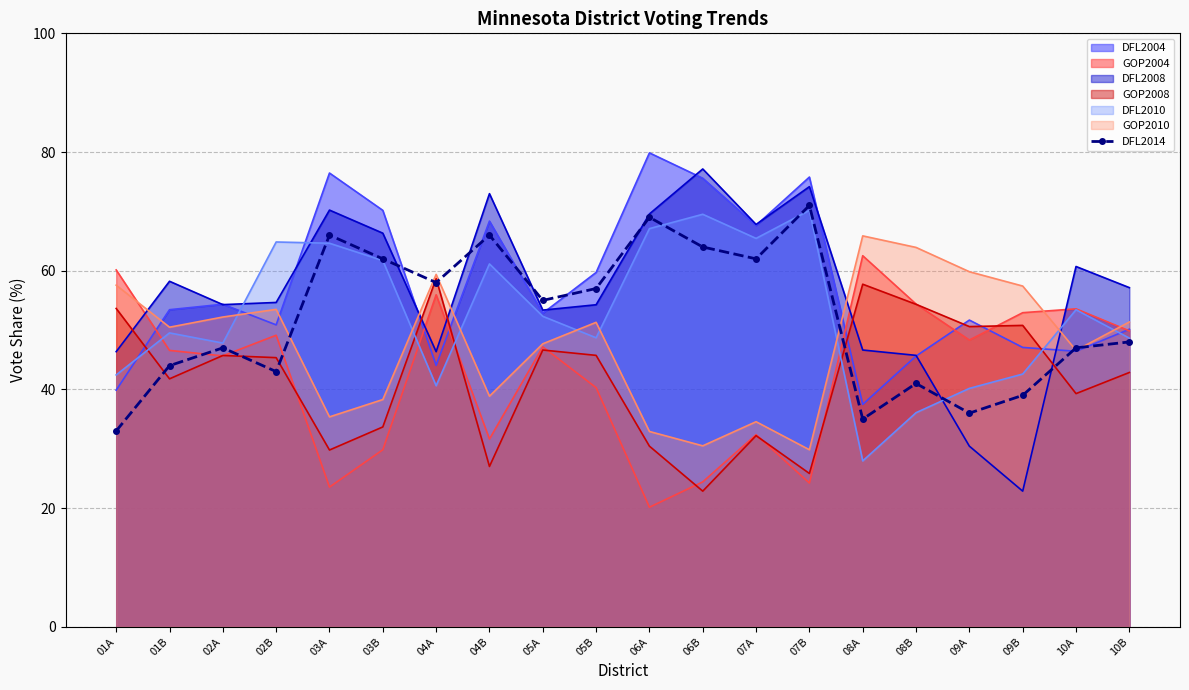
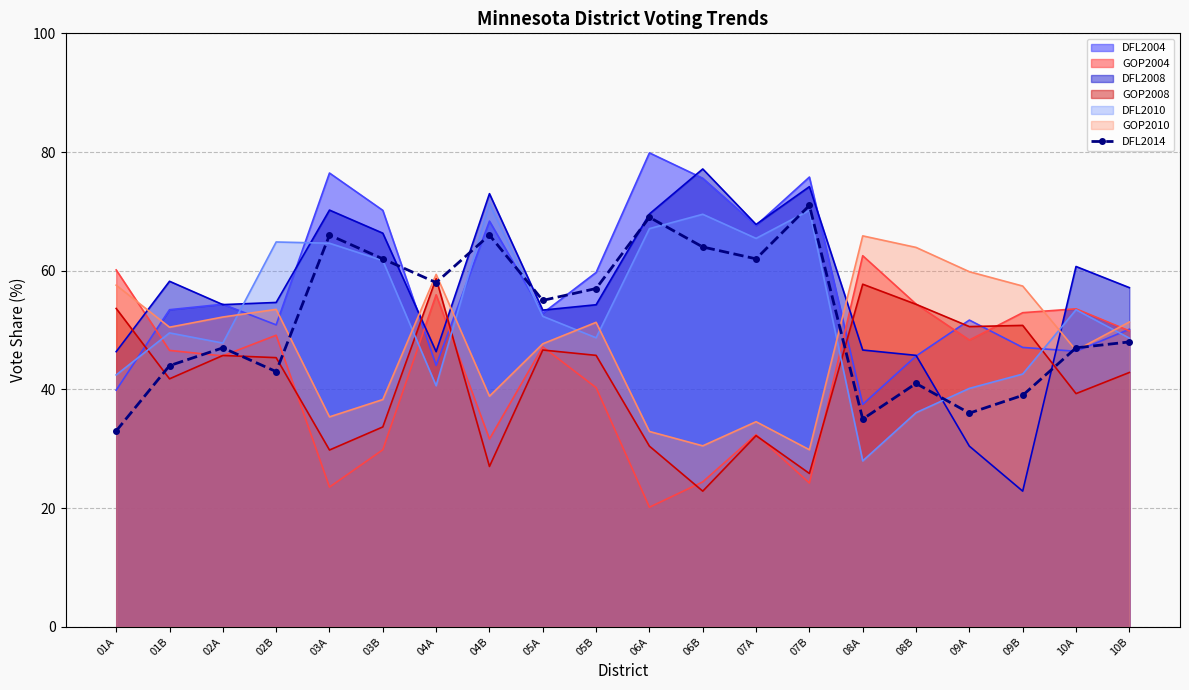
DFL2010, 04B: 61 -> 71
